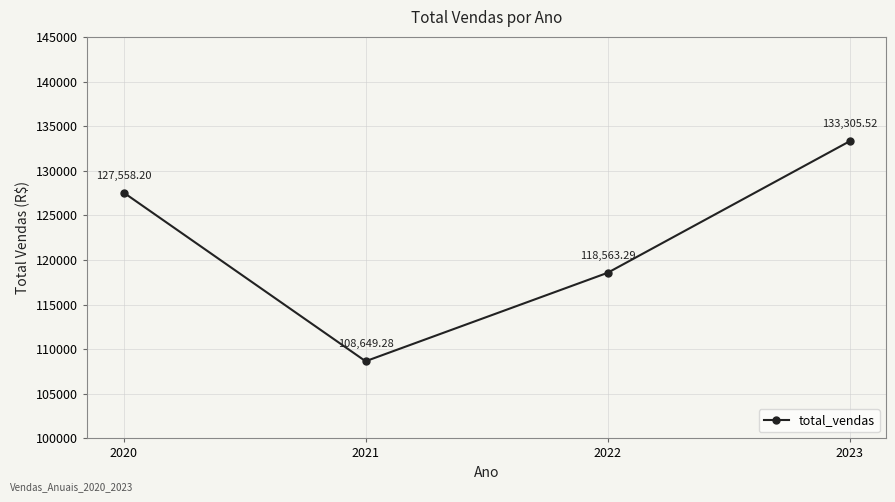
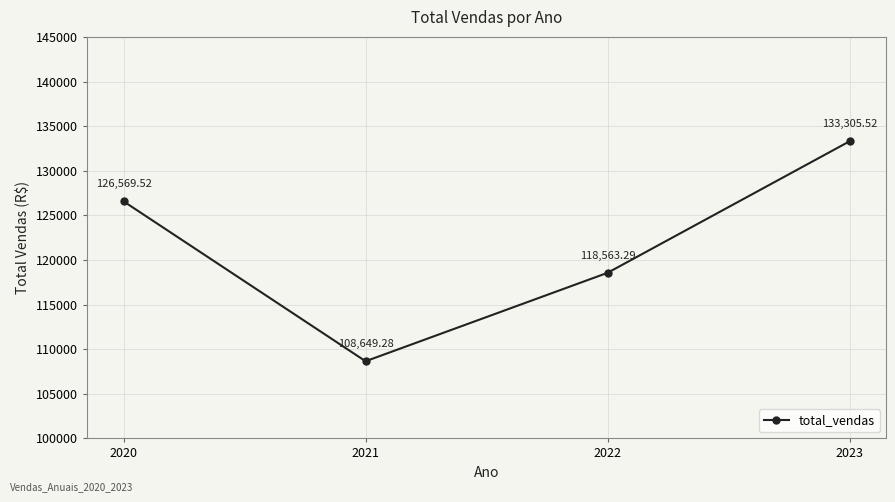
2020: 127,558.20 -> 126,569.52
